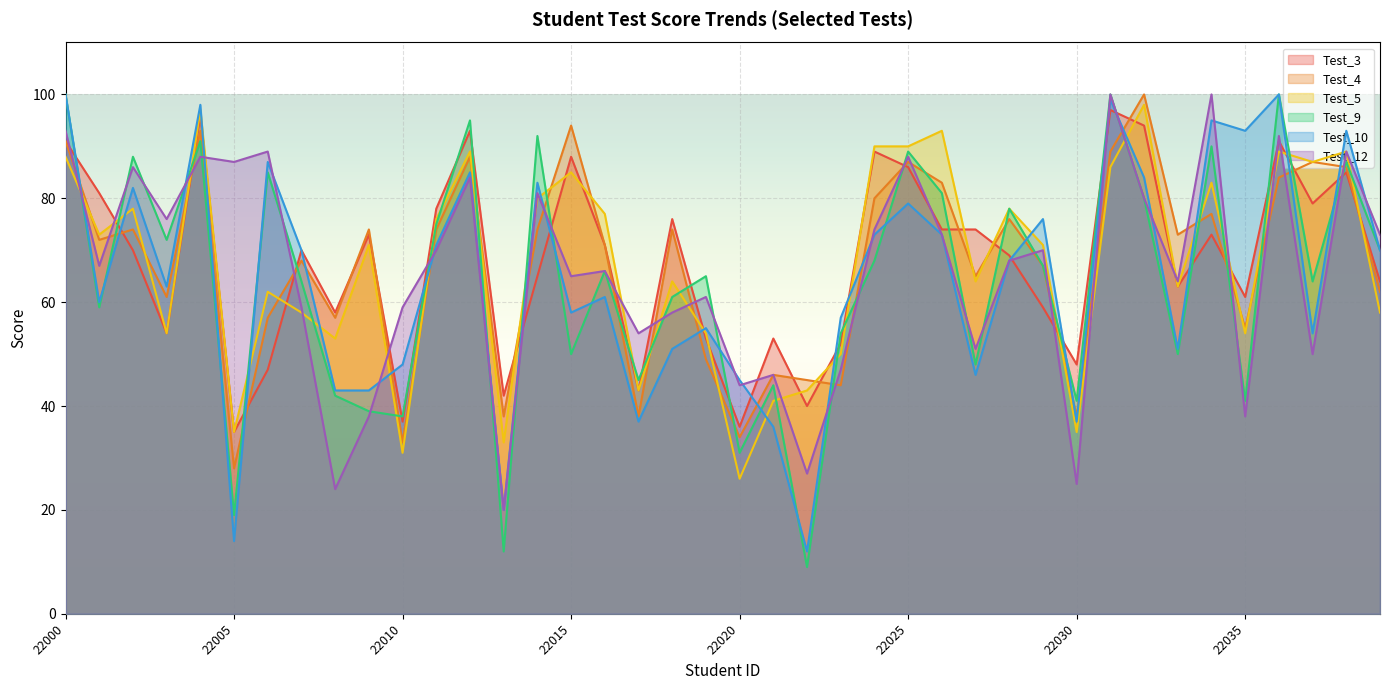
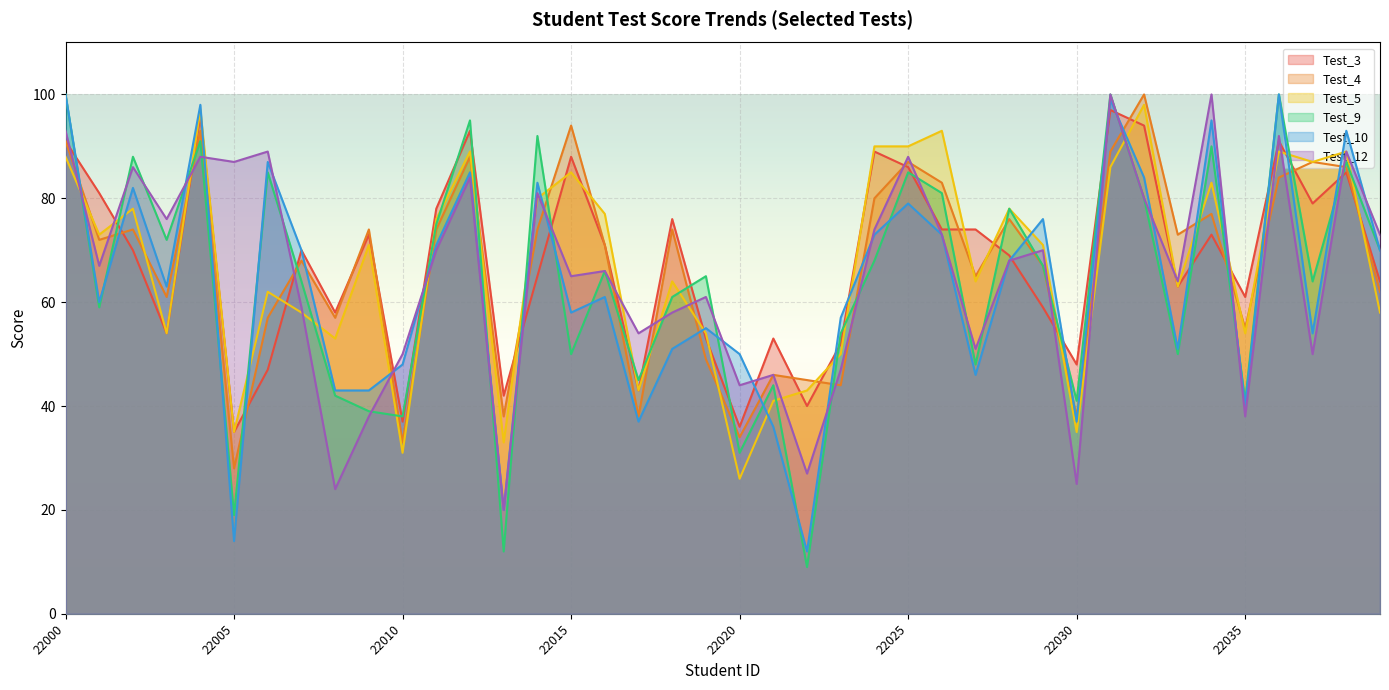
Test_12, 22010: 59 -> 50
Test_10, 22020: 45 -> 50
Test_9, 22025: 89 -> 85
Test_10, 22035: 93 -> 40
